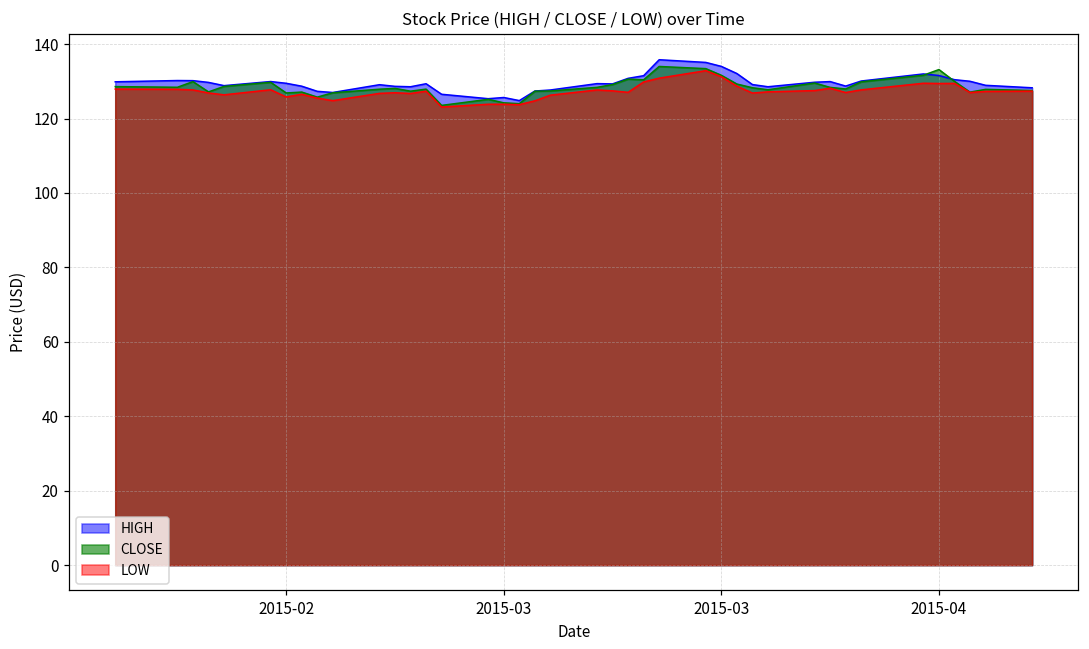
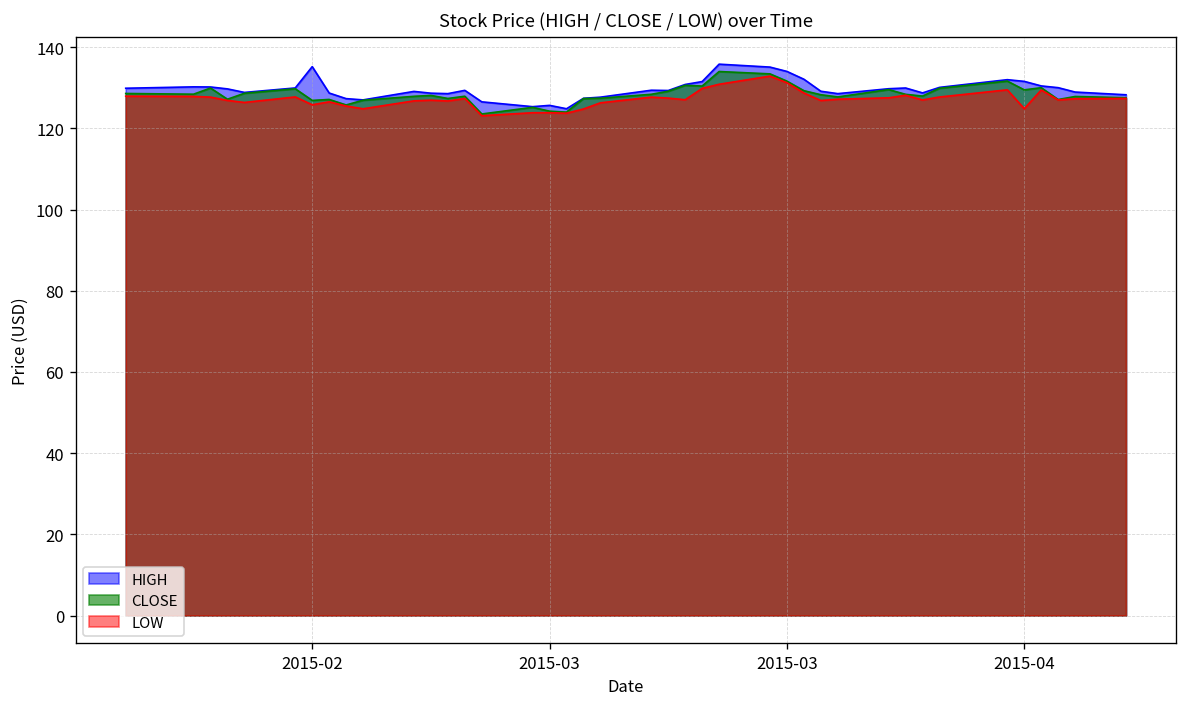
HIGH, 2015-02: 129 -> 135
CLOSE, 2015-04: 133 -> 129
LOW, 2015-04: 129 -> 125
